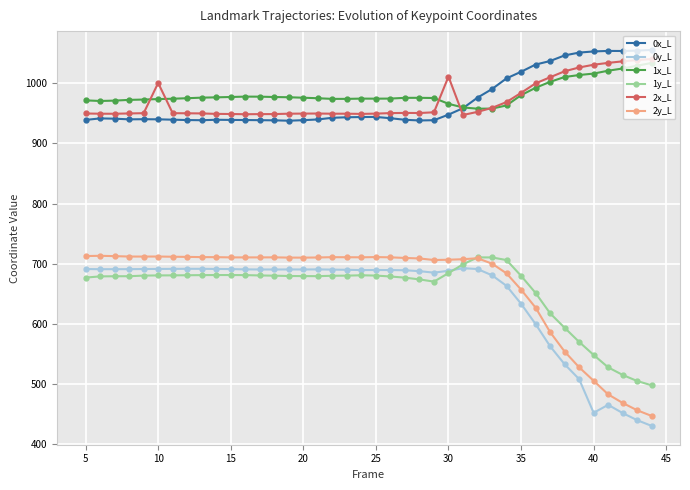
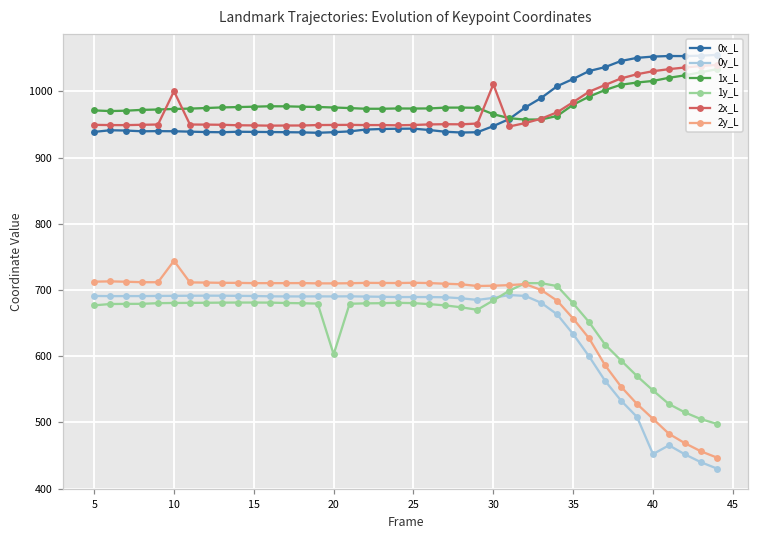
2y_L, 10: 710 -> 740
1y_L, 20: 680 -> 600
